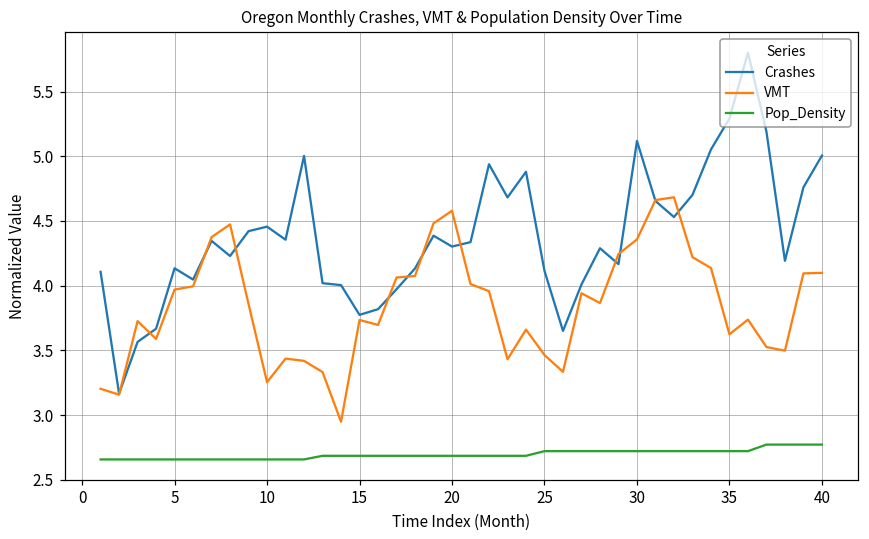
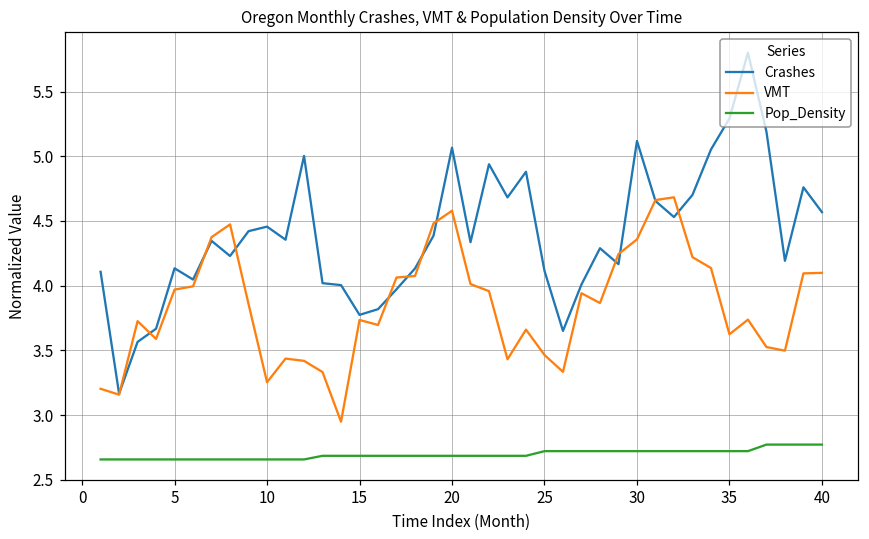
Crashes, 20: 4.30 -> 5.07
Crashes, 40: 5.01 -> 4.57
